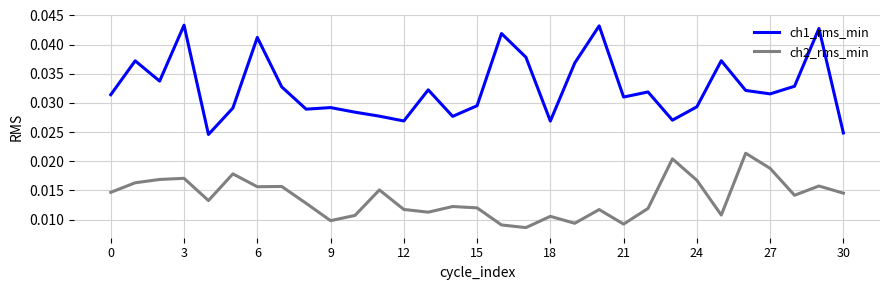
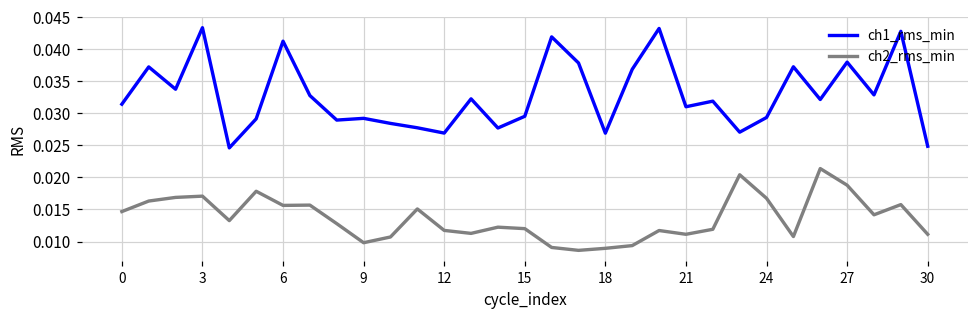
ch2_rms_min, 18: 0.011 -> 0.009
ch2_rms_min, 21: 0.009 -> 0.011
ch1_rms_min, 27: 0.032 -> 0.038
ch2_rms_min, 30: 0.015 -> 0.011
